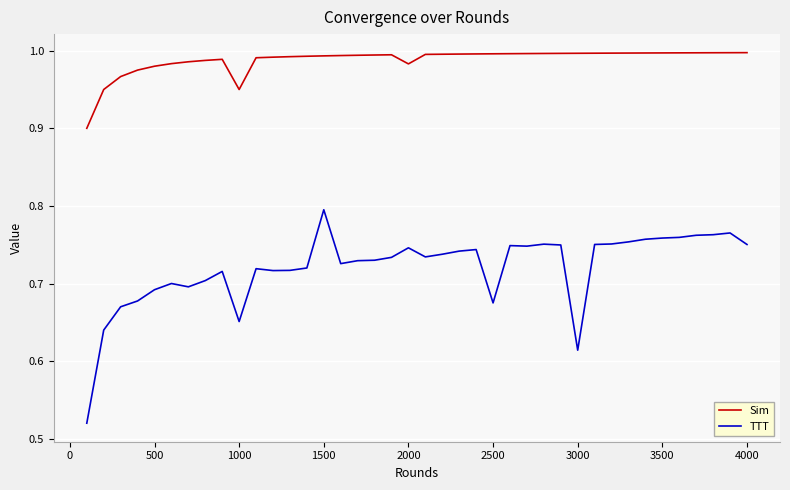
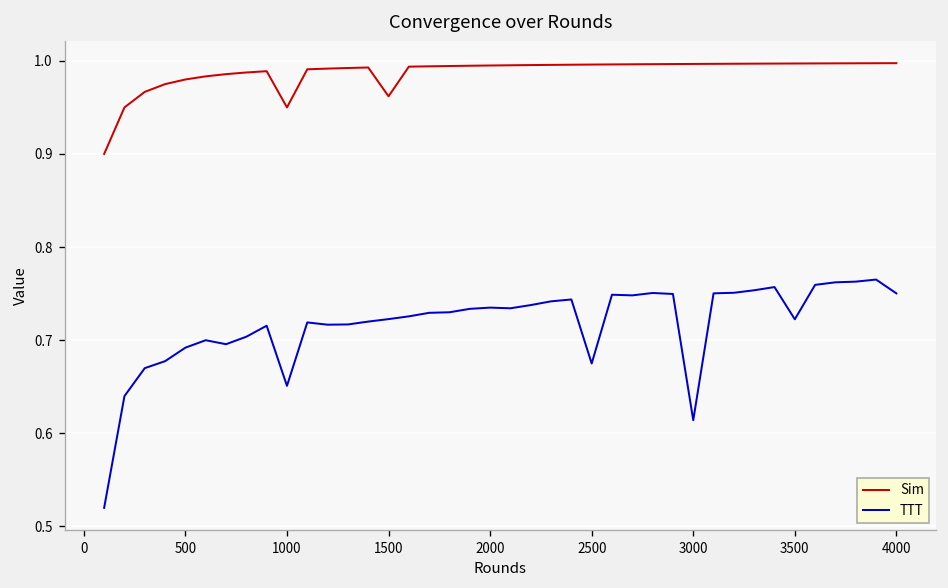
Sim, 1500: 0.99 -> 0.96
TTT, 1500: 0.80 -> 0.72
Sim, 2000: 0.98 -> 1.00
TTT, 2000: 0.75 -> 0.74
TTT, 3500: 0.76 -> 0.72
